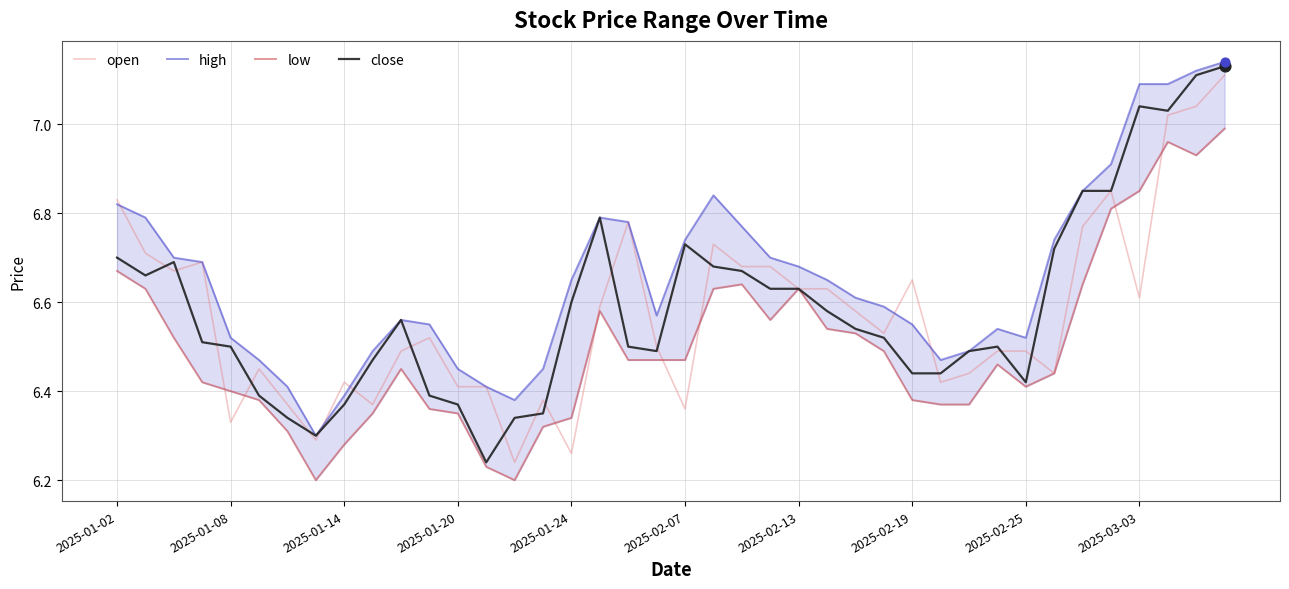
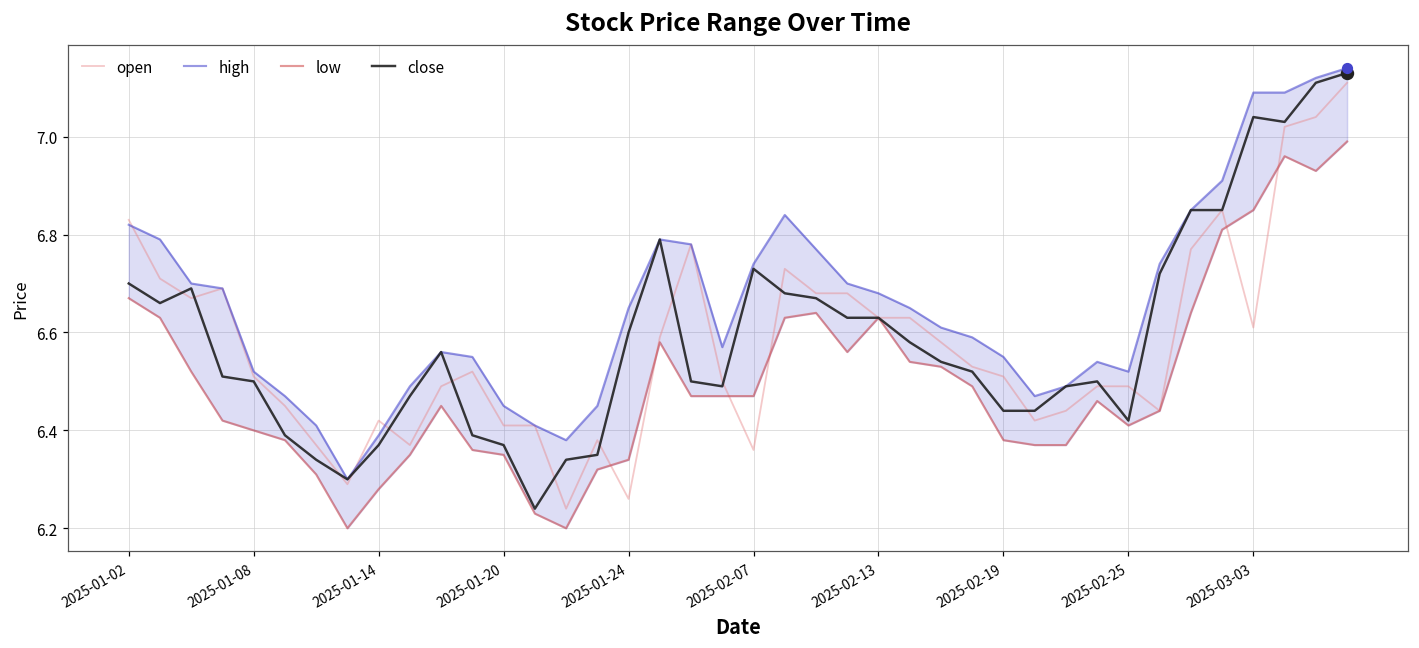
open, 2025-01-08: 6.33 -> 6.51
open, 2025-02-19: 6.65 -> 6.51
